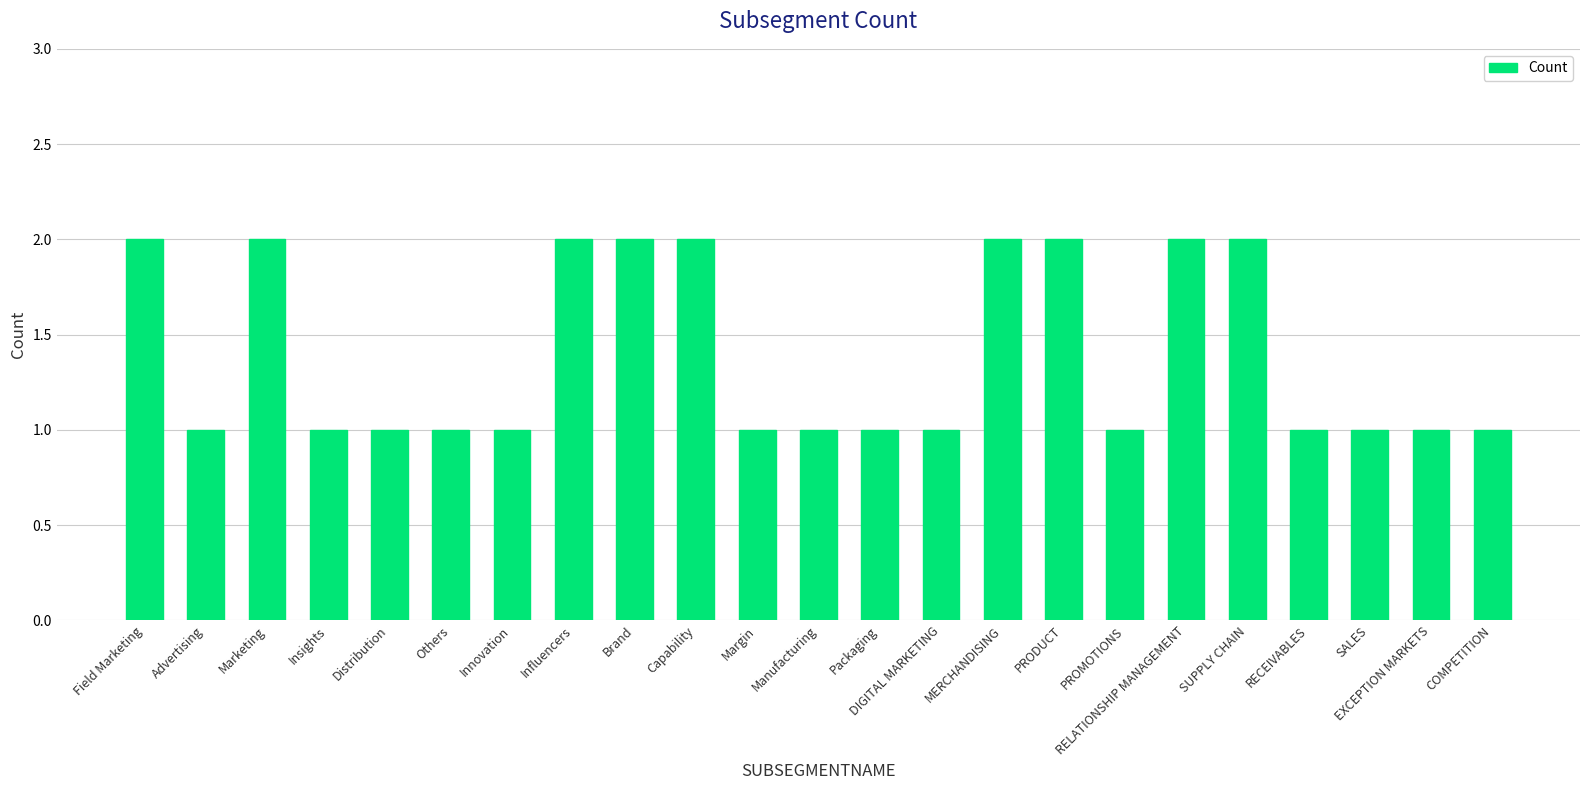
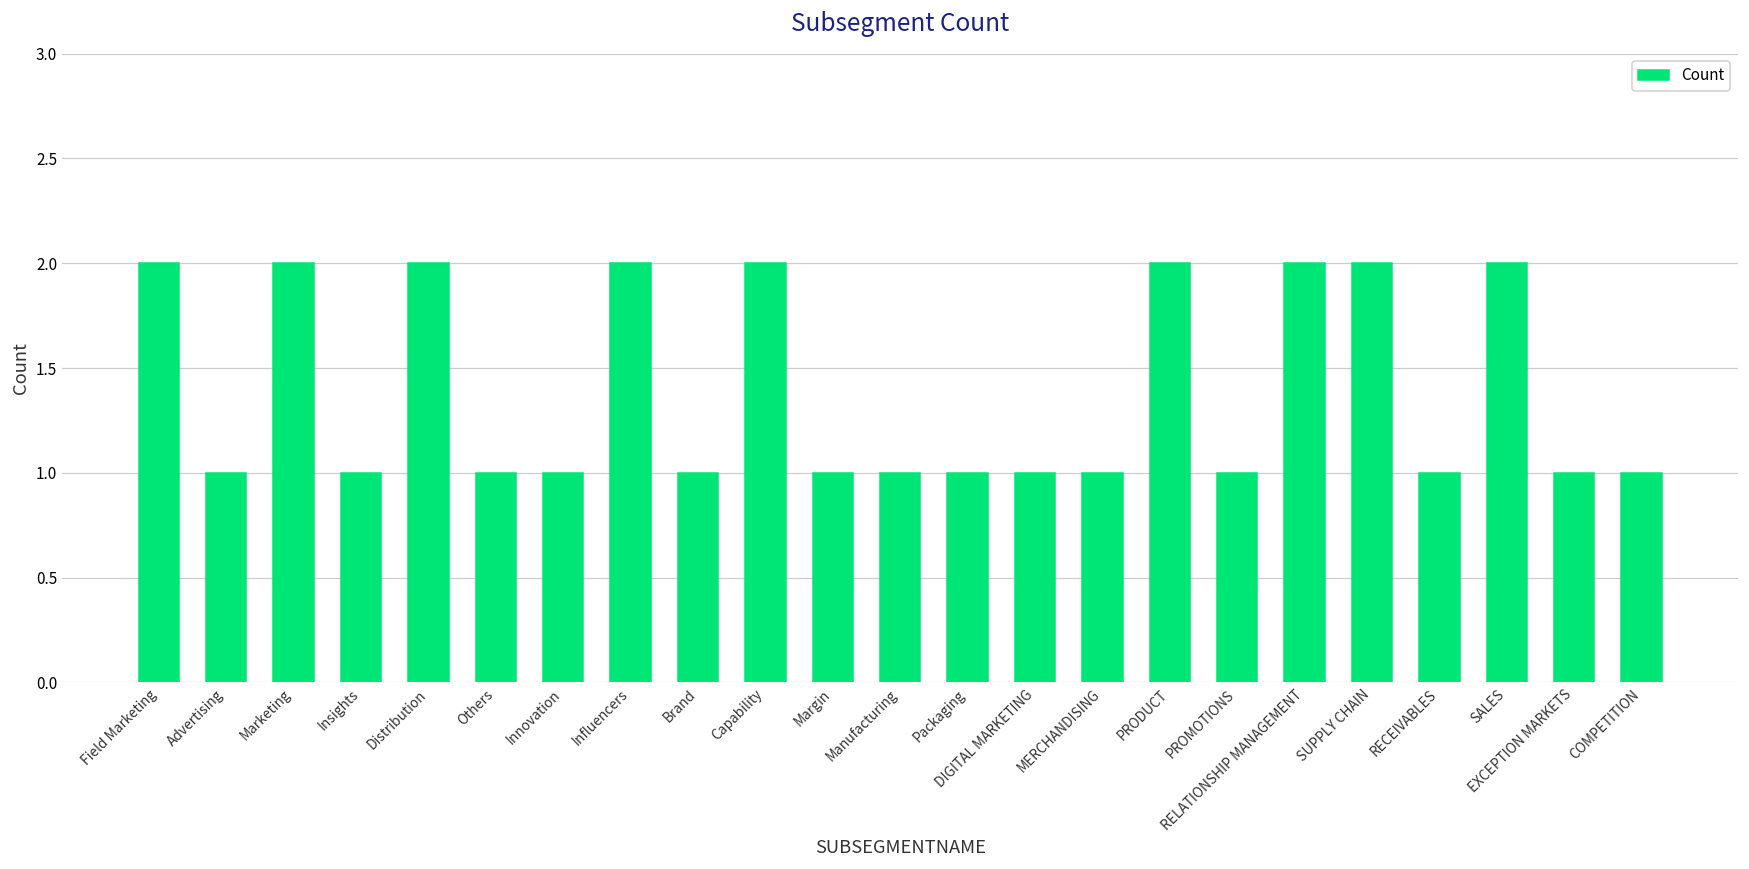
Distribution: 1 -> 2
Brand: 2 -> 1
MERCHANDISING: 2 -> 1
SALES: 1 -> 2
